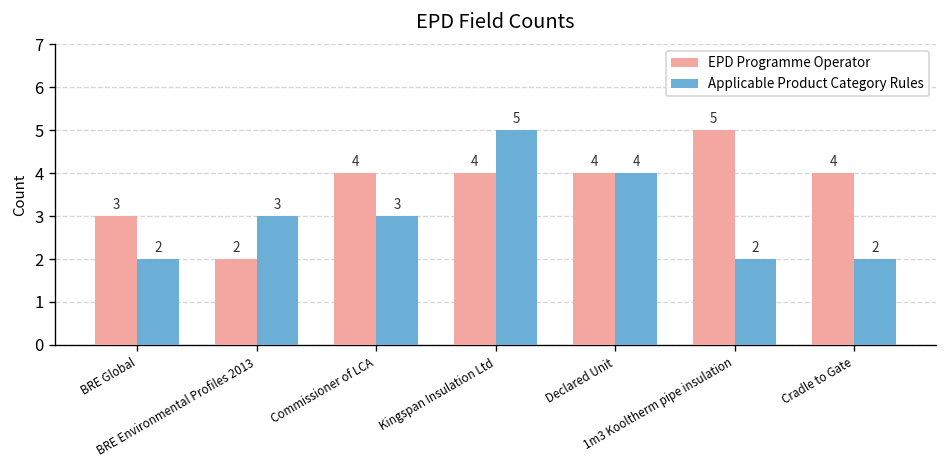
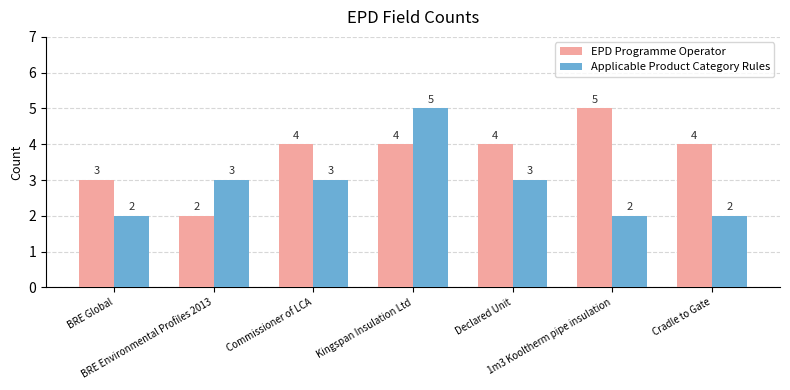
Applicable Product Category Rules, Declared Unit: 4 -> 3
